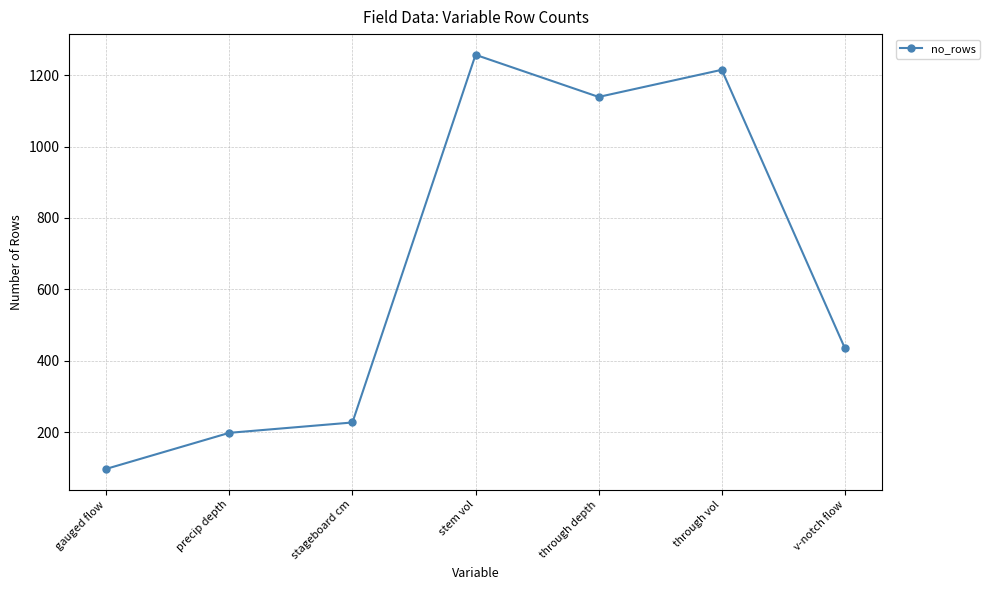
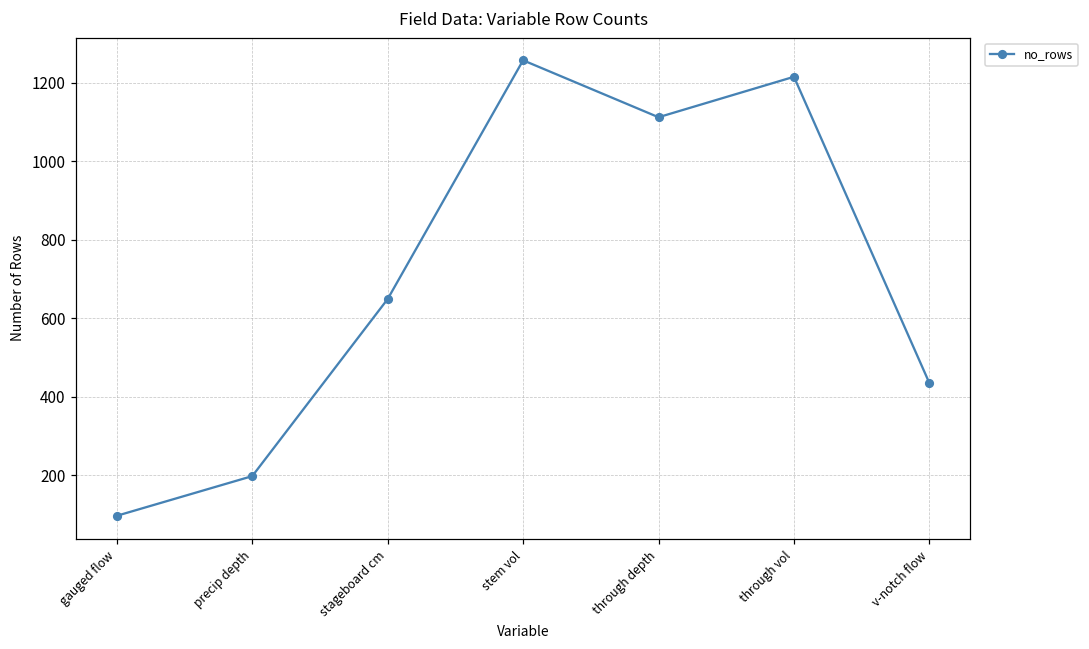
stageboard cm: 230 -> 650
through depth: 1140 -> 1110
